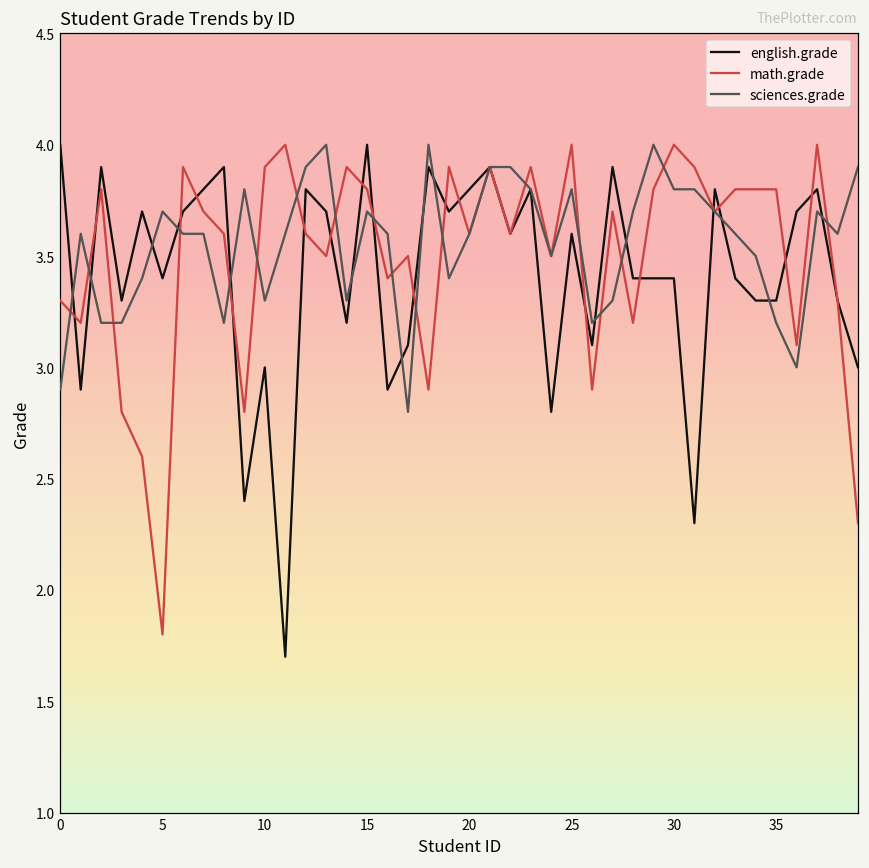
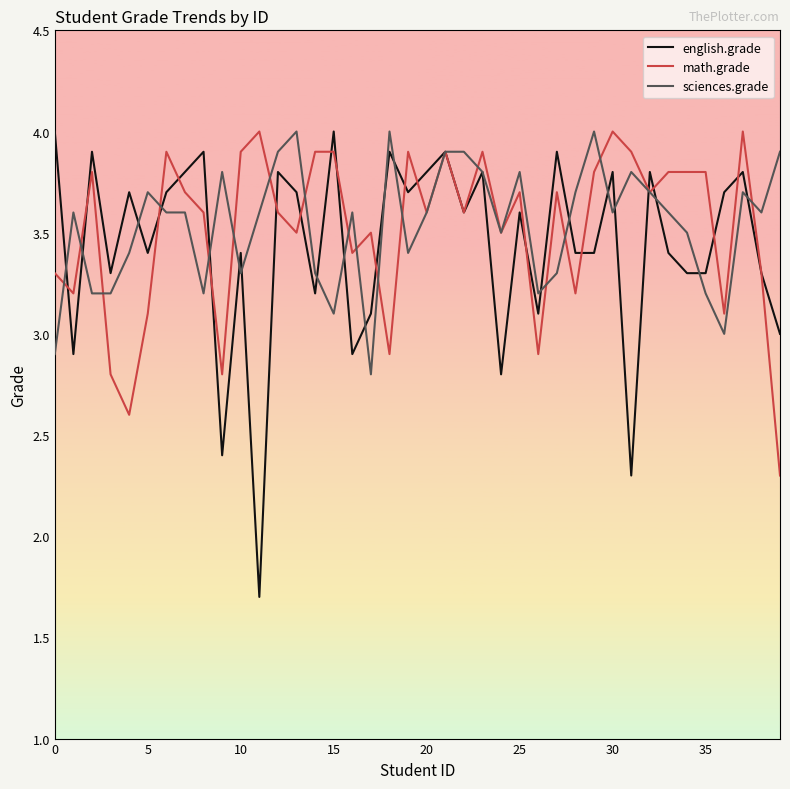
math.grade, 5: 1.8 -> 3.1
english.grade, 10: 3.0 -> 3.4
math.grade, 15: 3.8 -> 3.9
sciences.grade, 15: 3.7 -> 3.1
math.grade, 25: 4.0 -> 3.7
english.grade, 30: 3.4 -> 3.8
sciences.grade, 30: 3.8 -> 3.6
